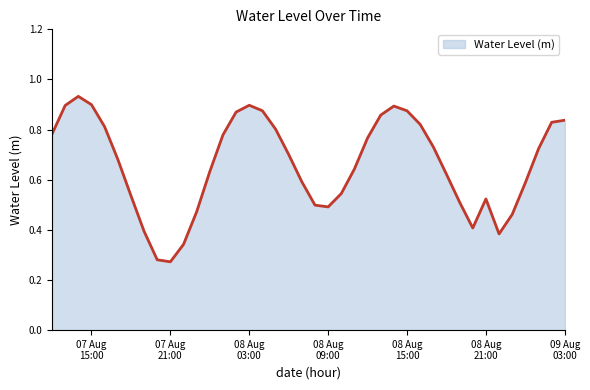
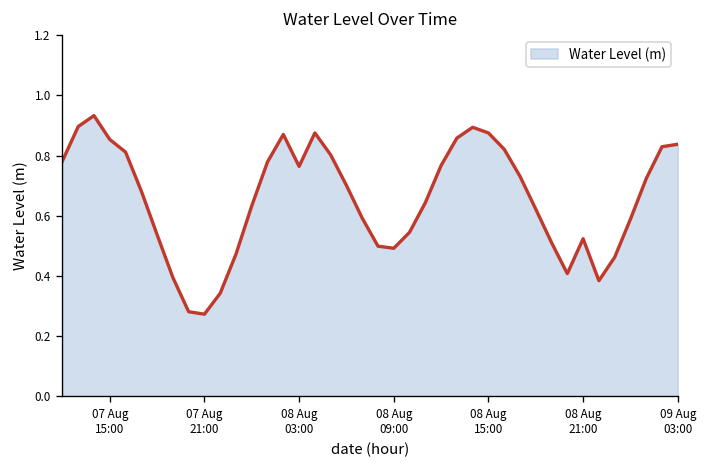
07 Aug 15:00: 0.90 -> 0.85
08 Aug 03:00: 0.90 -> 0.76
